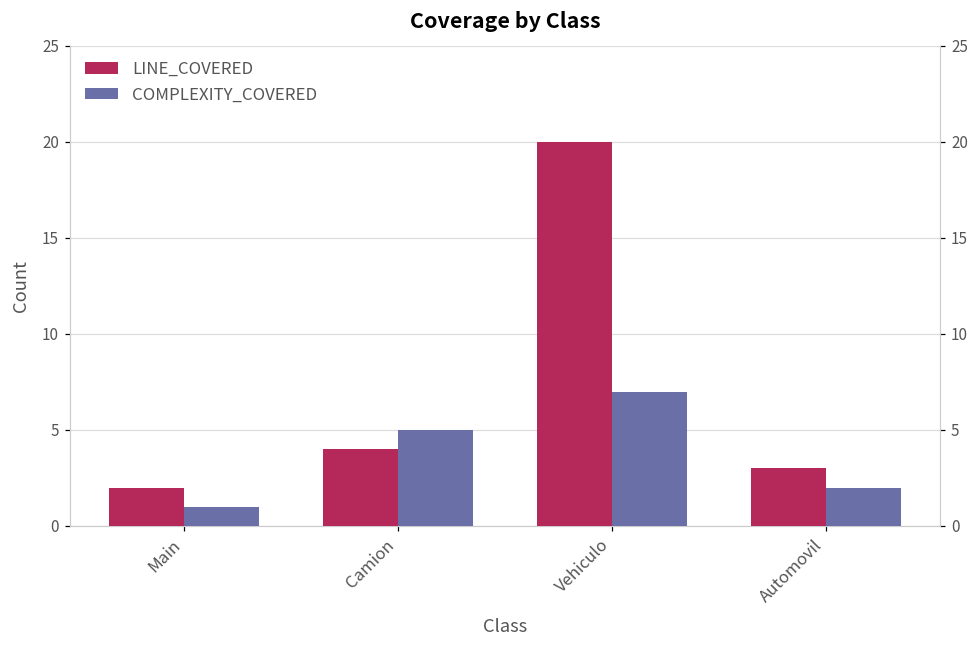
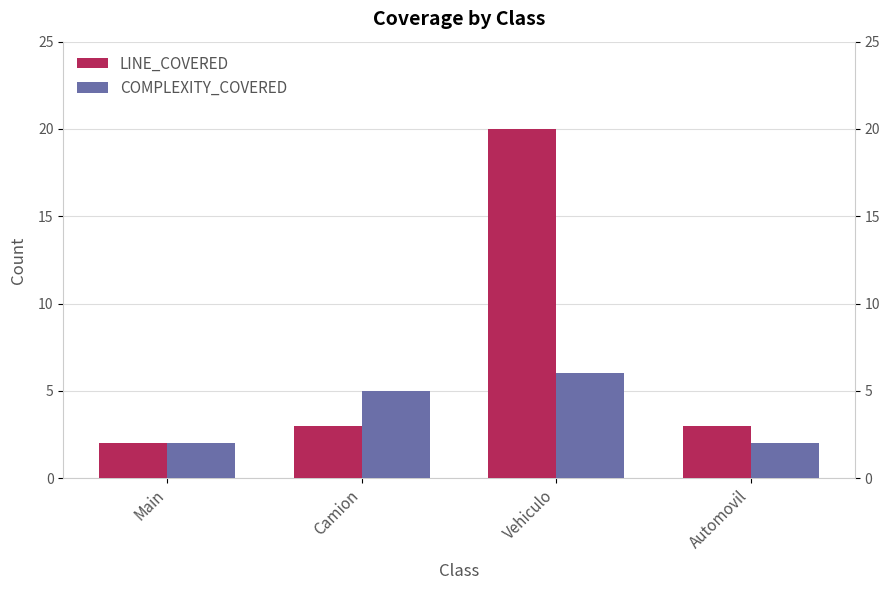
COMPLEXITY_COVERED, Main: 1 -> 2
LINE_COVERED, Camion: 4 -> 3
COMPLEXITY_COVERED, Vehiculo: 7 -> 6
